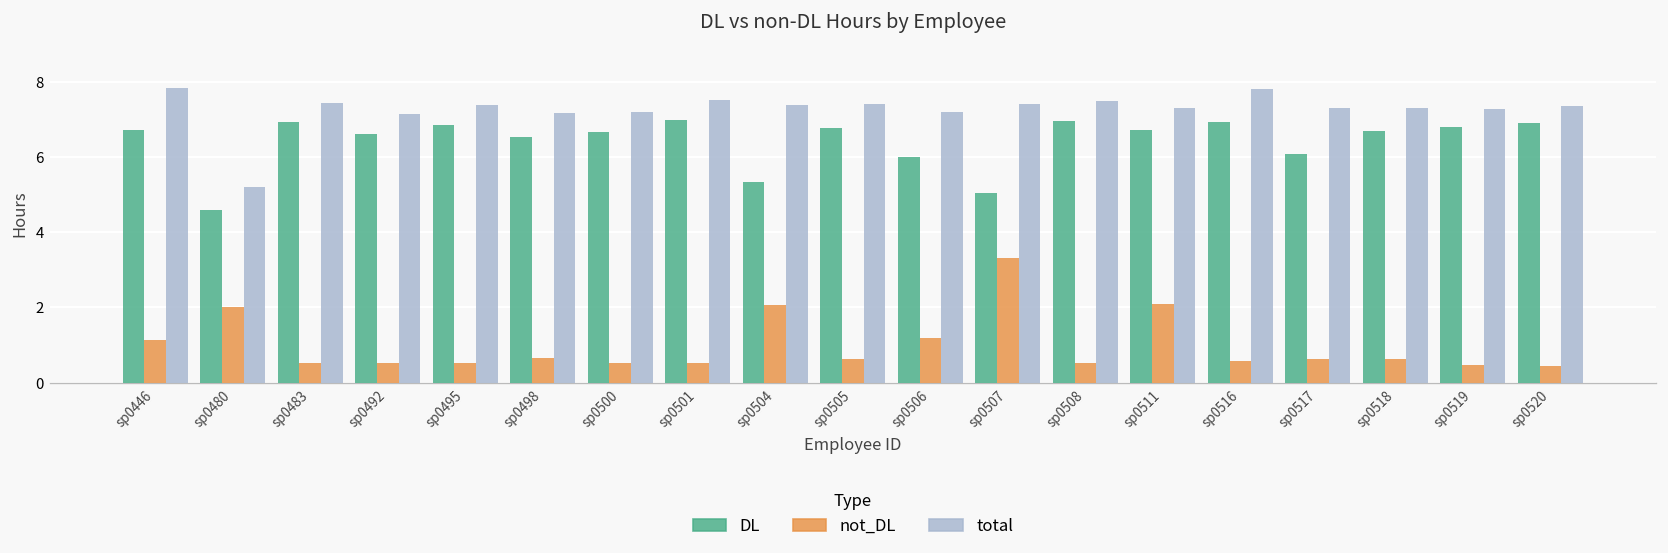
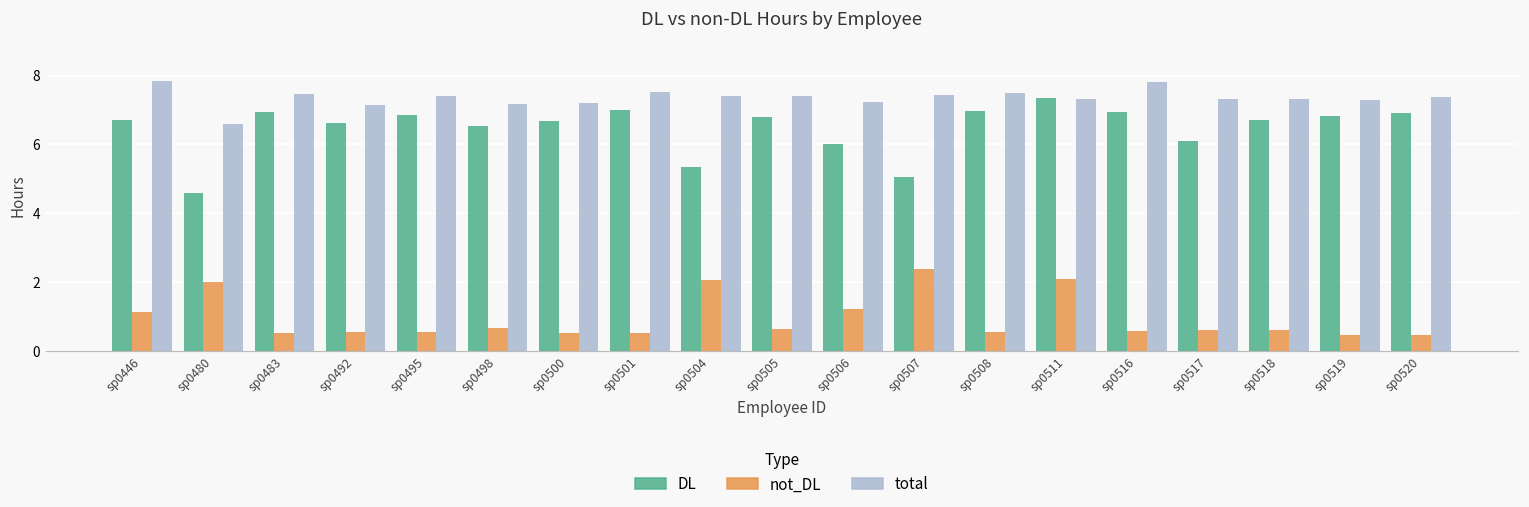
total, sp0480: 5.2 -> 6.6
not_DL, sp0507: 3.3 -> 2.4
DL, sp0511: 6.7 -> 7.3
